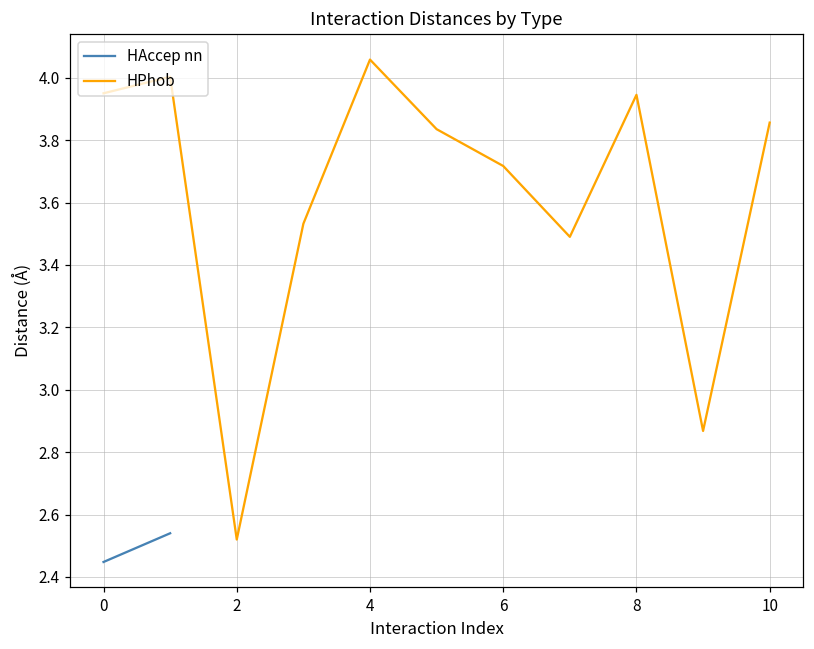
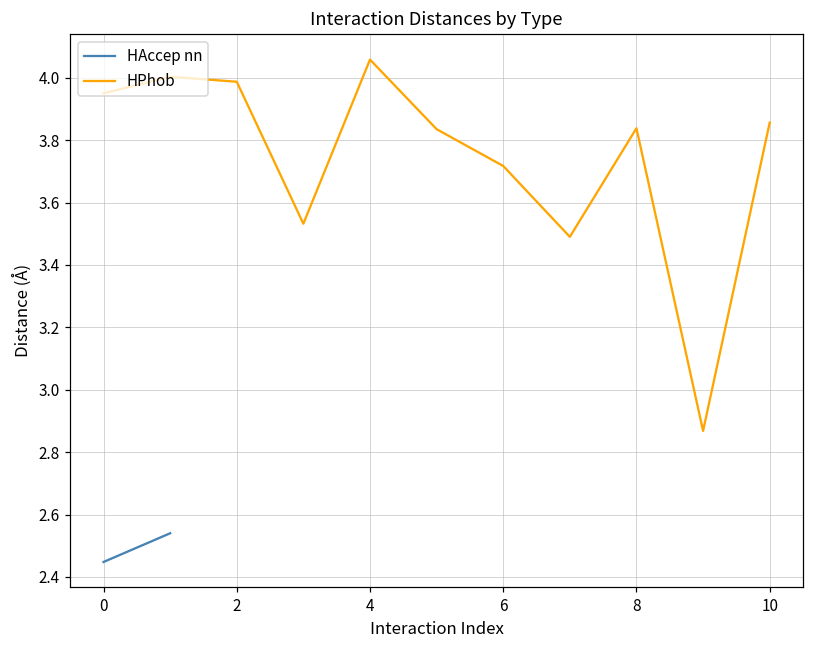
HPhob, 2: 2.52 -> 3.99
HPhob, 8: 3.95 -> 3.84
